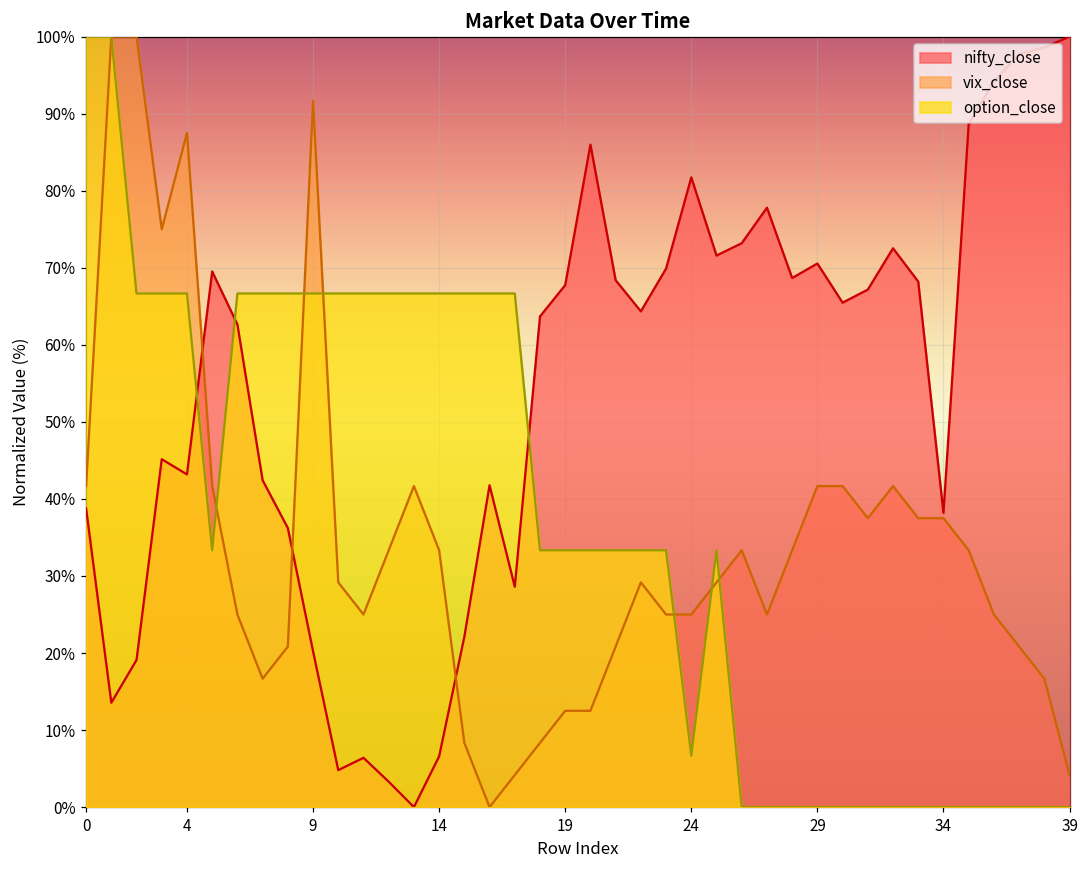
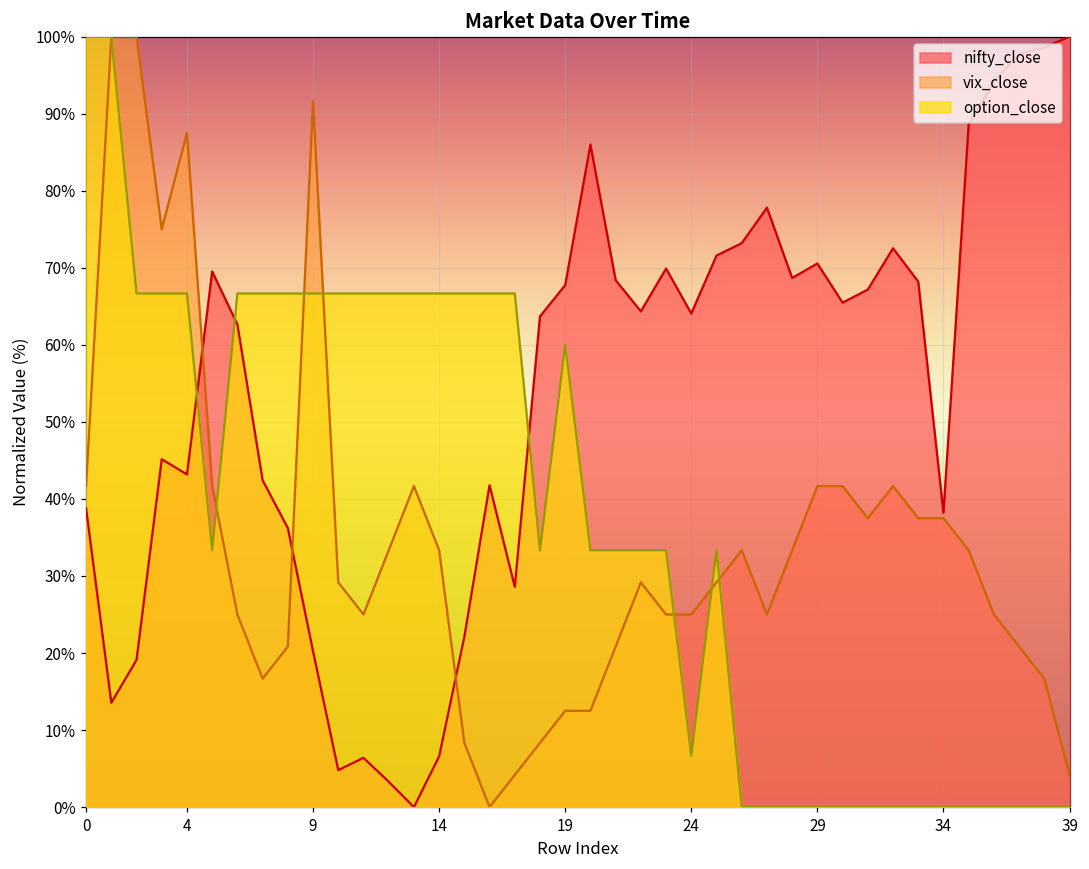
option_close, 19: 33% -> 60%
nifty_close, 24: 82% -> 64%
